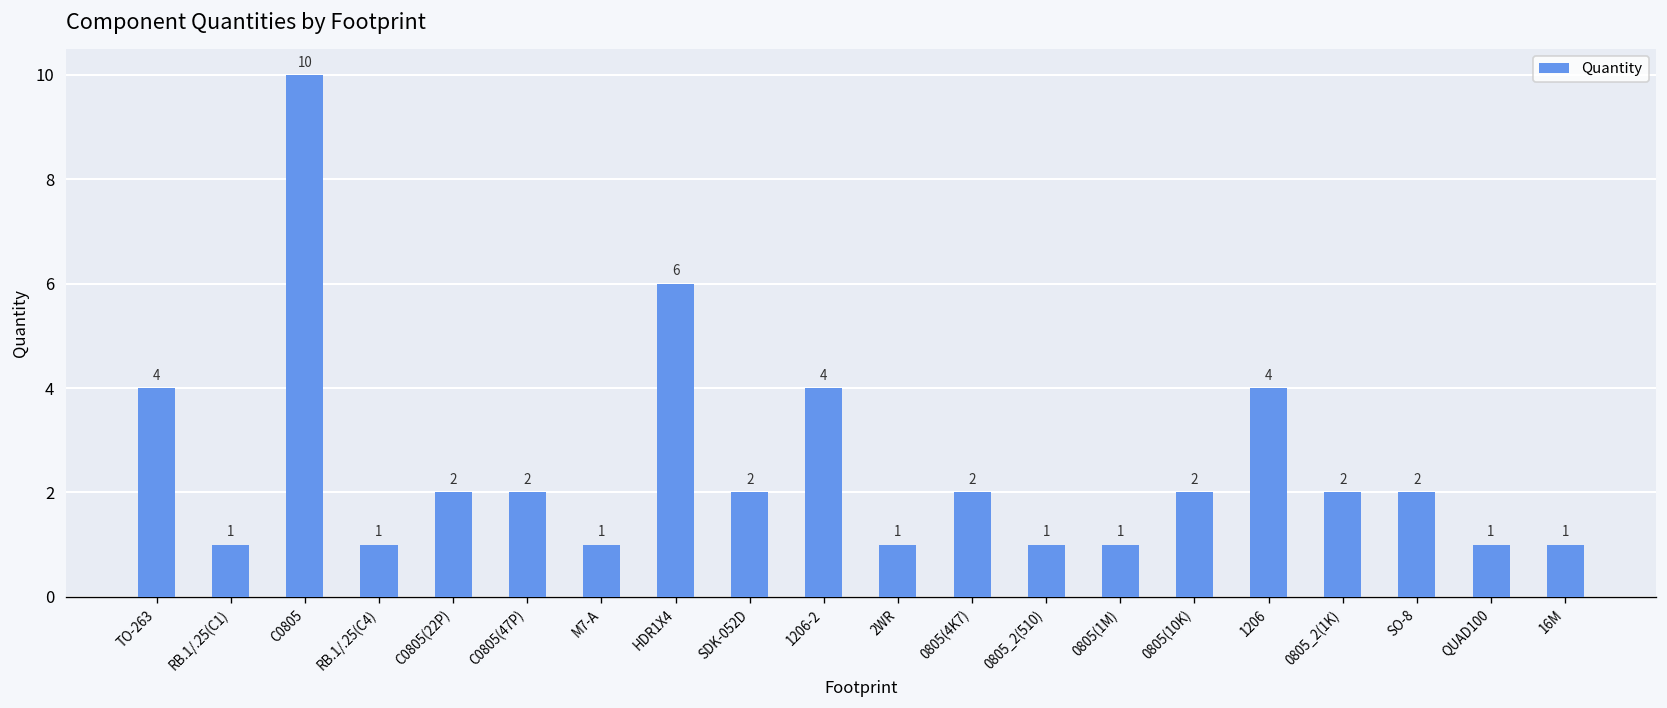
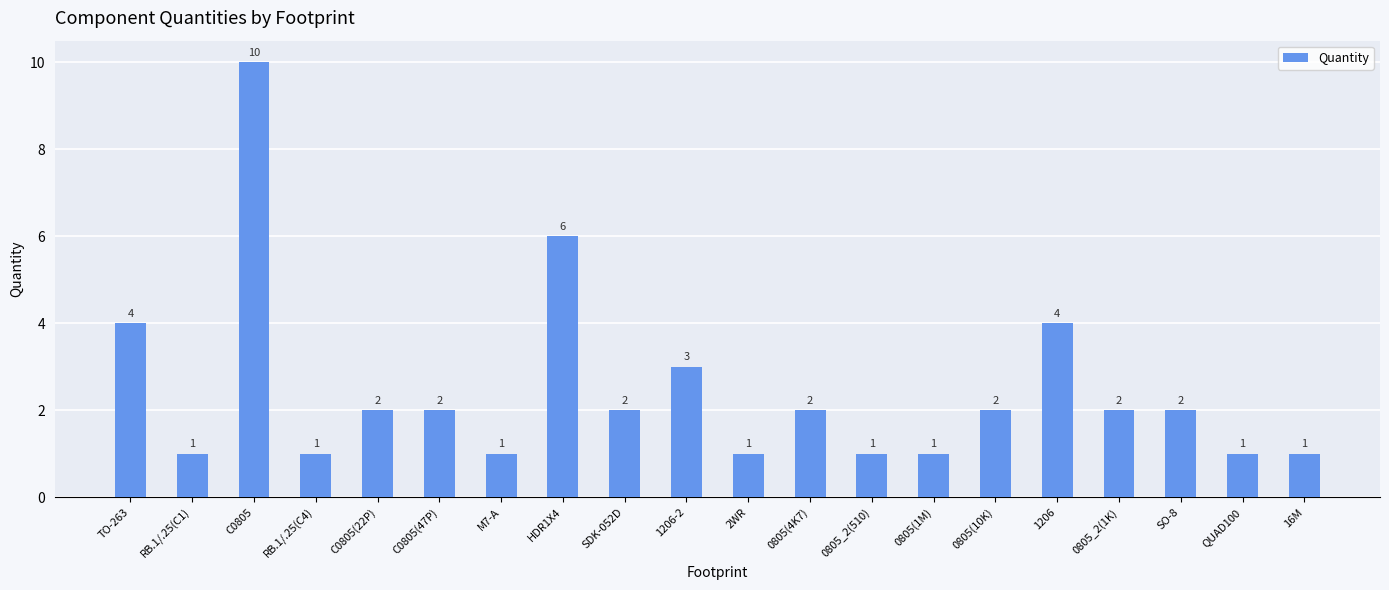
1206-2: 4 -> 3
